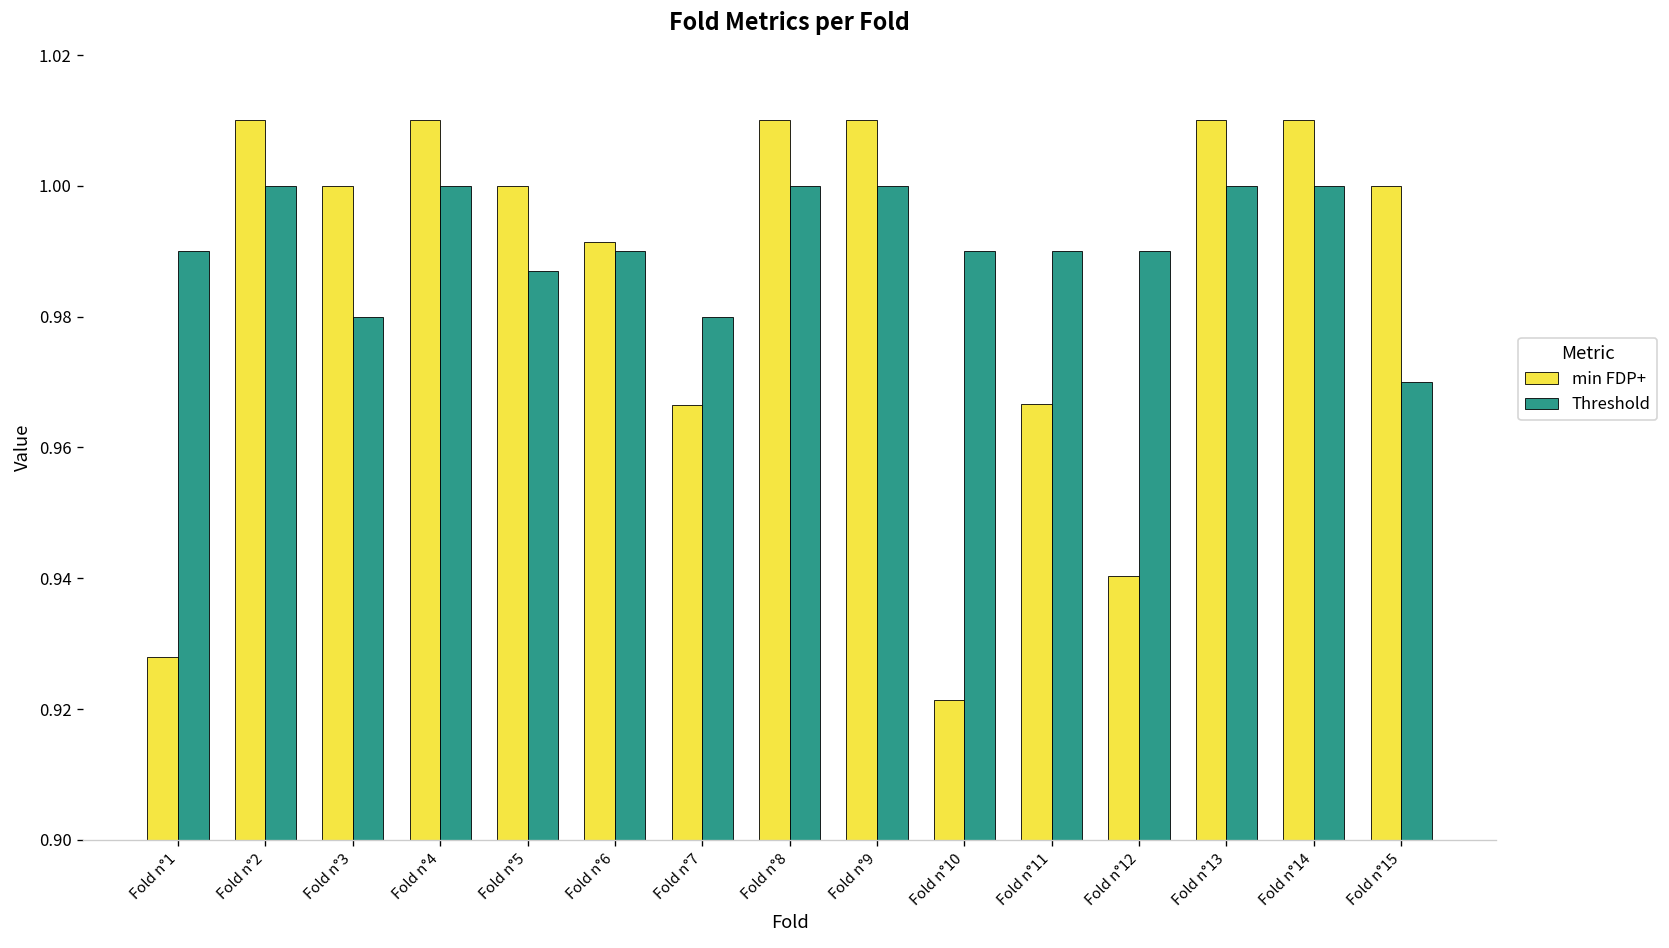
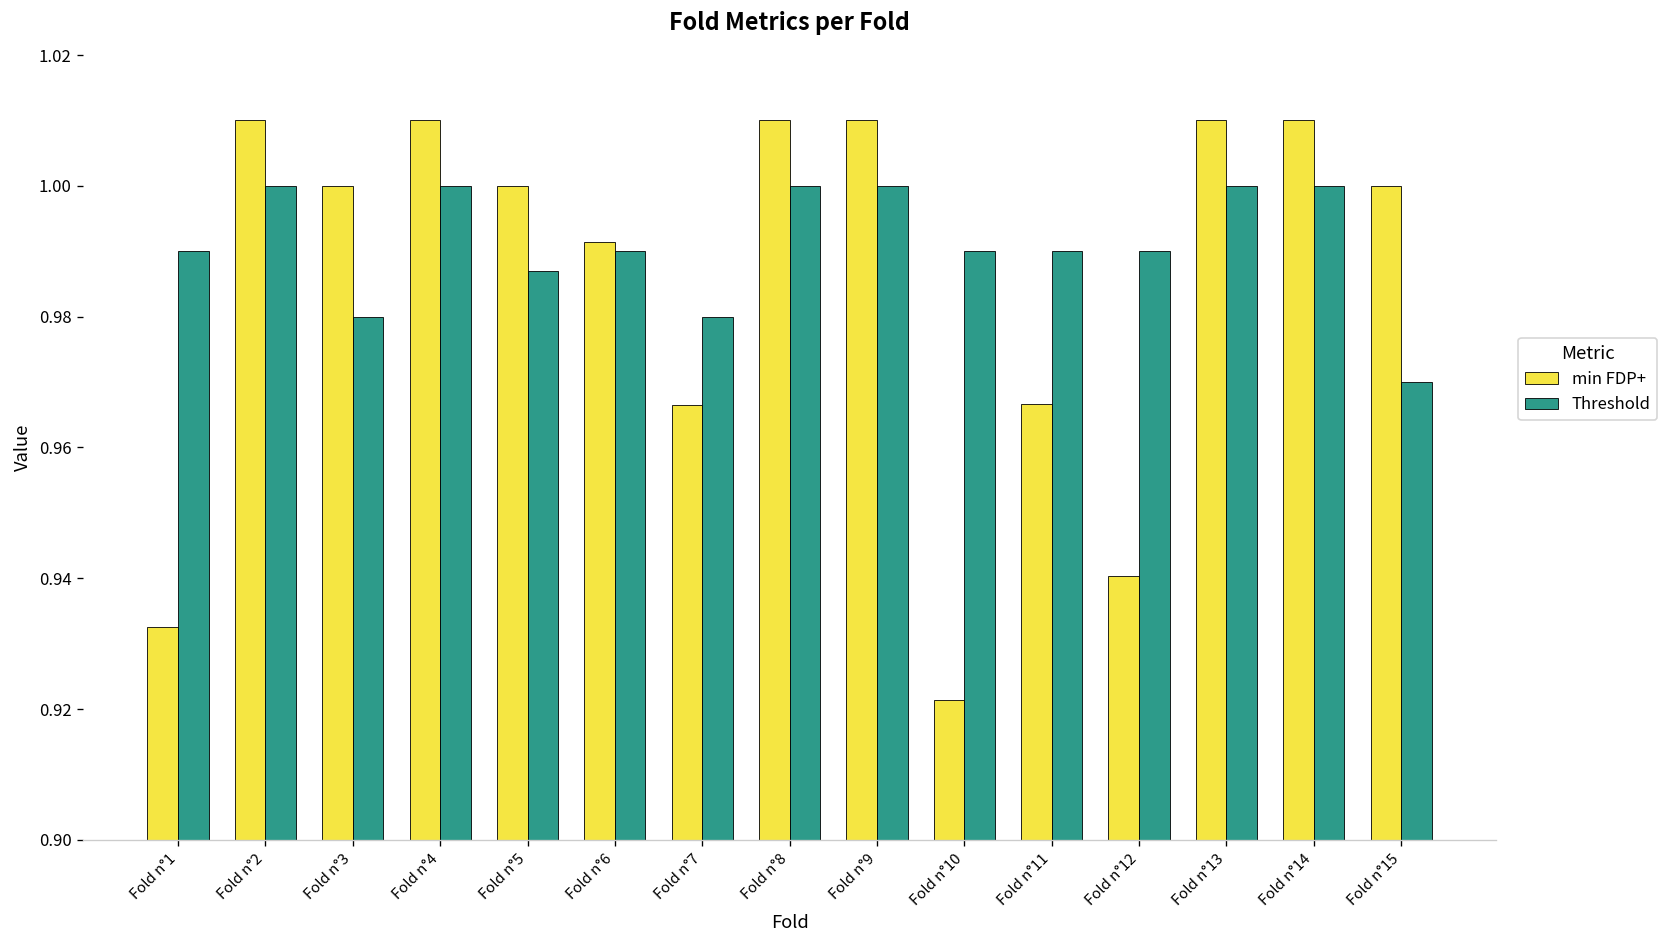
min FDP+, Fold n°1: 0.928 -> 0.933
